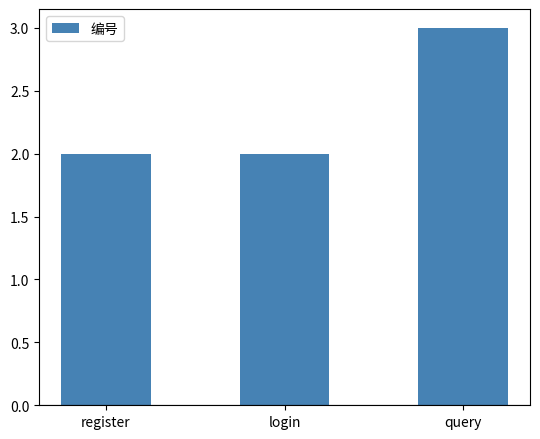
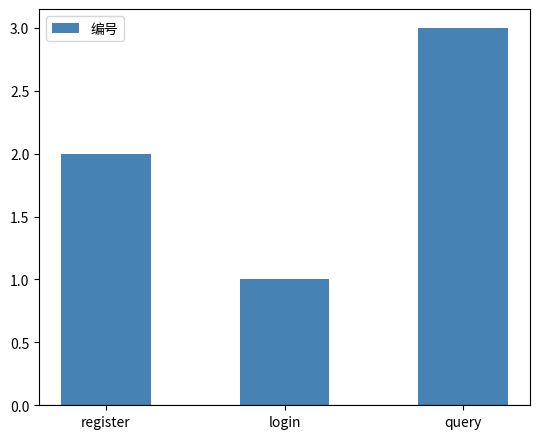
login: 2 -> 1
